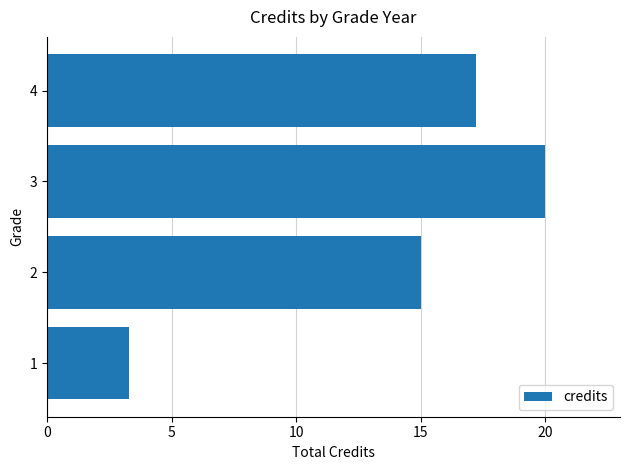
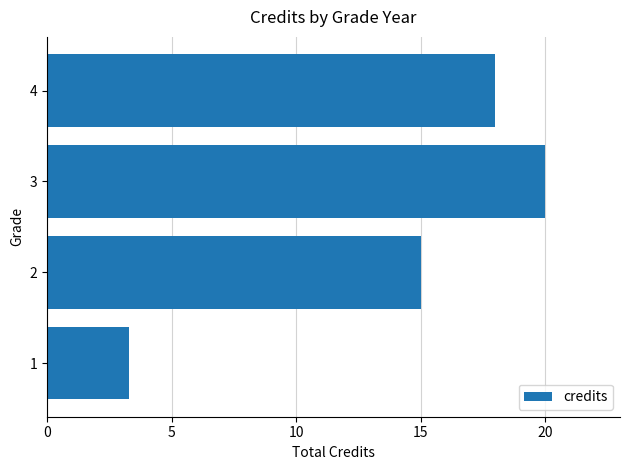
4: 17.2 -> 18.0
